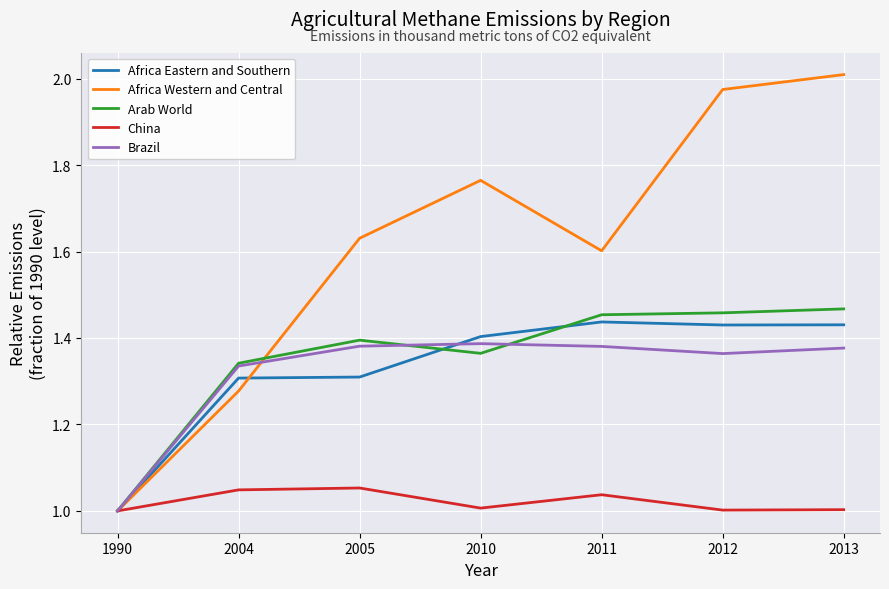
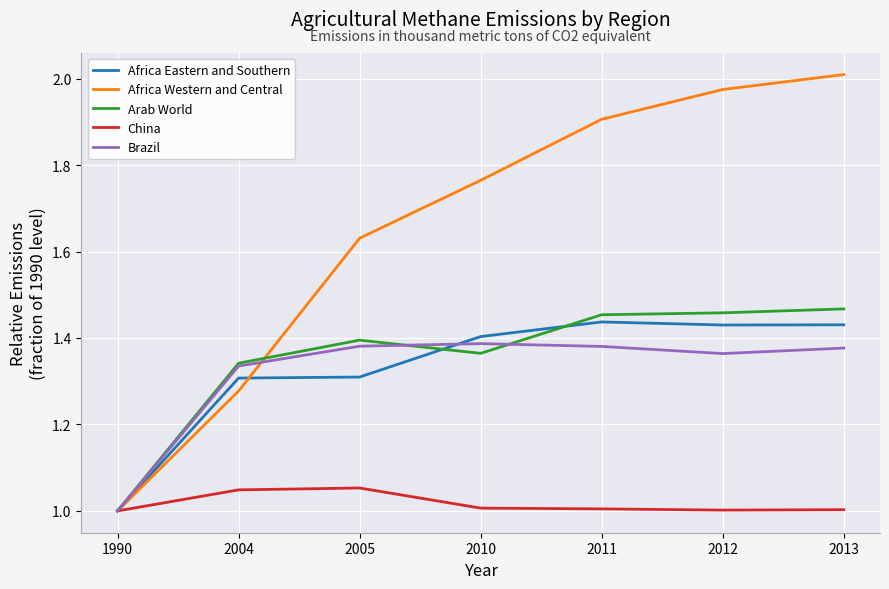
Africa Western and Central, 2011: 1.60 -> 1.91
China, 2011: 1.04 -> 1.00
